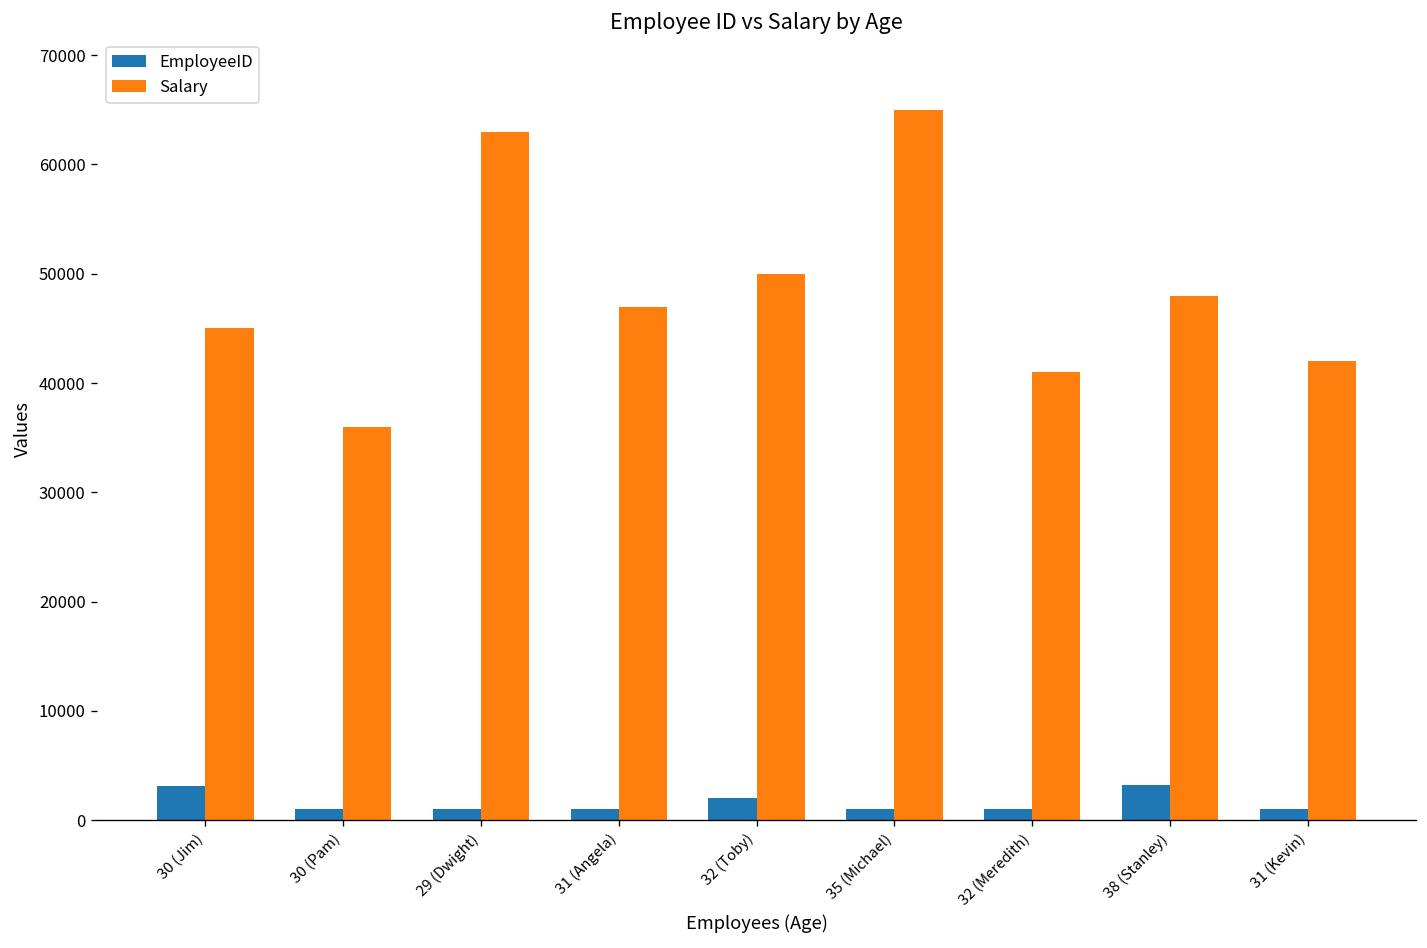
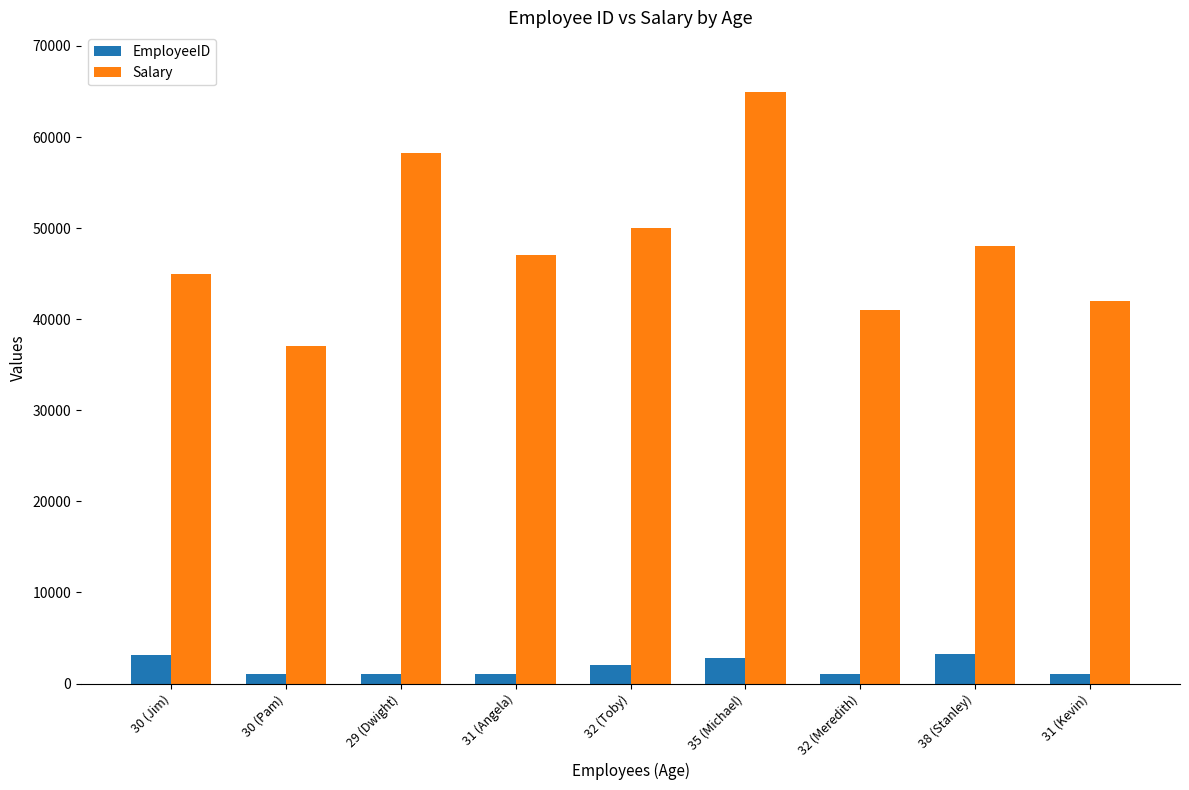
Salary, 30 (Pam): 36000 -> 37000
Salary, 29 (Dwight): 63000 -> 58000
EmployeeID, 35 (Michael): 1000 -> 3000
